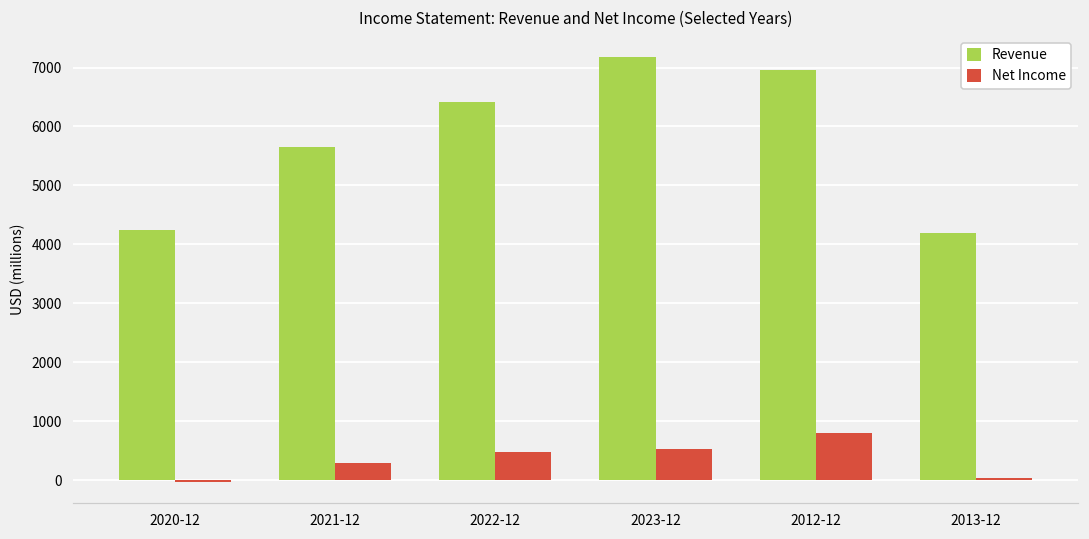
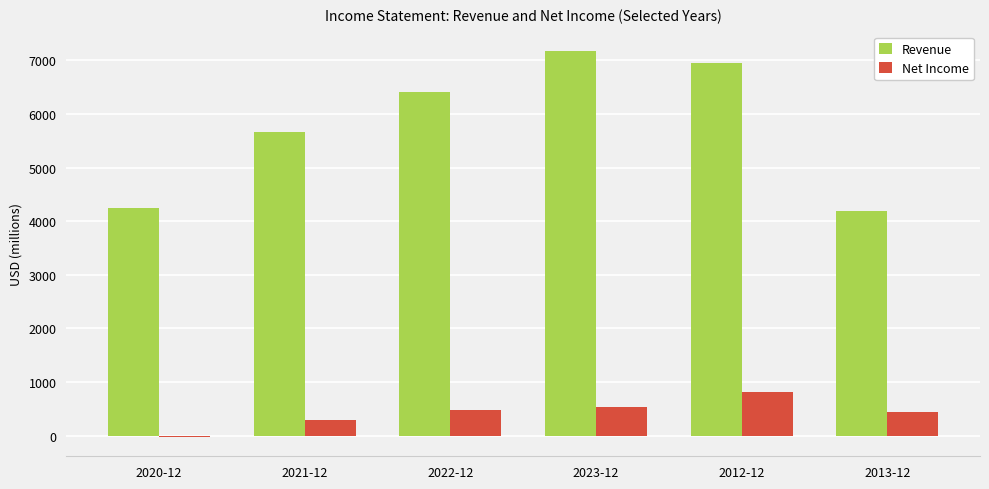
Net Income, 2013-12: 0 -> 400
